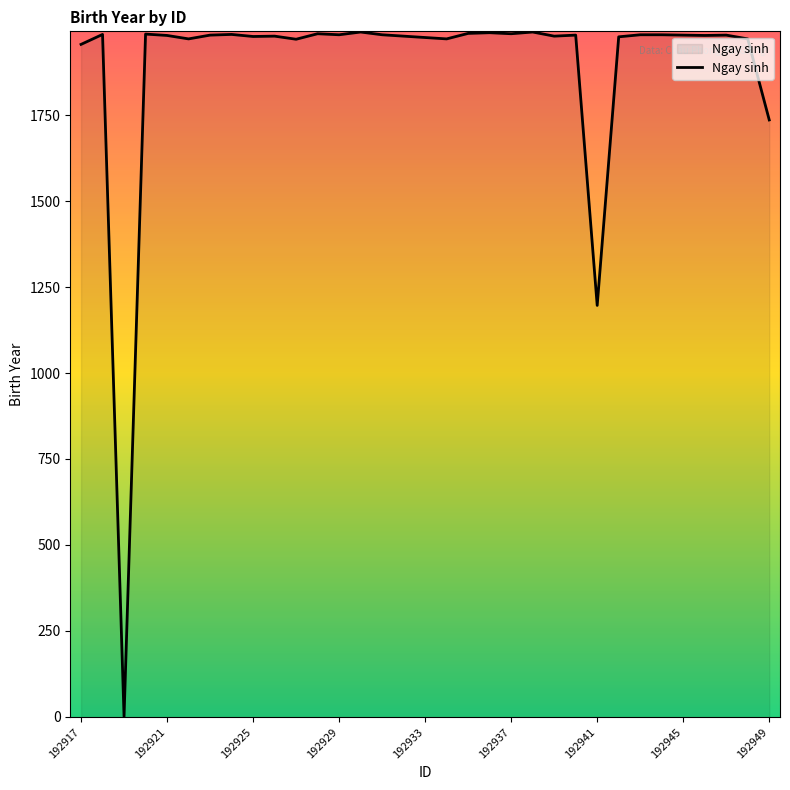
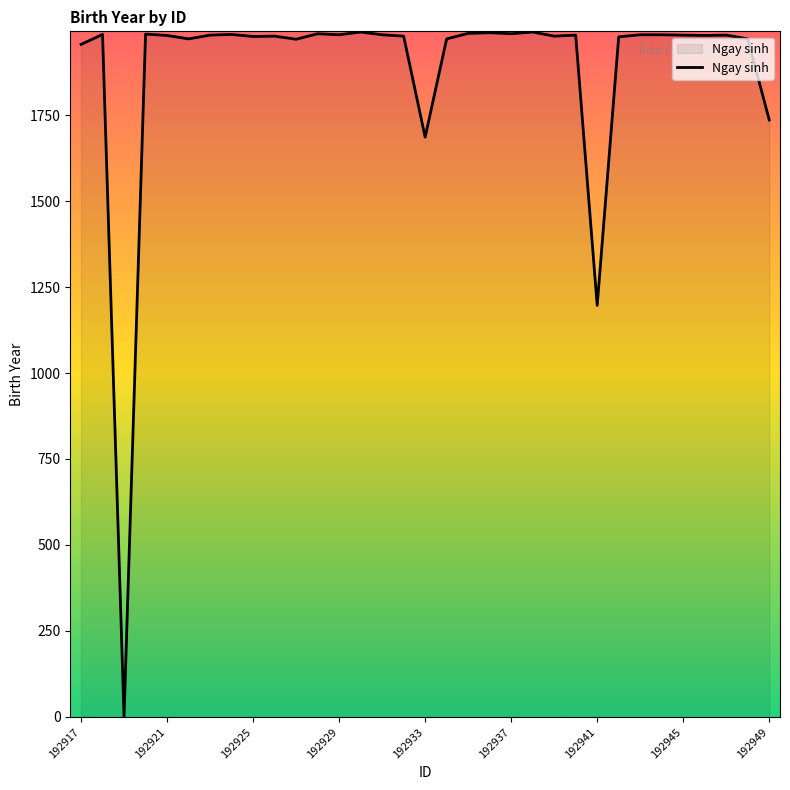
192933: 1980 -> 1690
